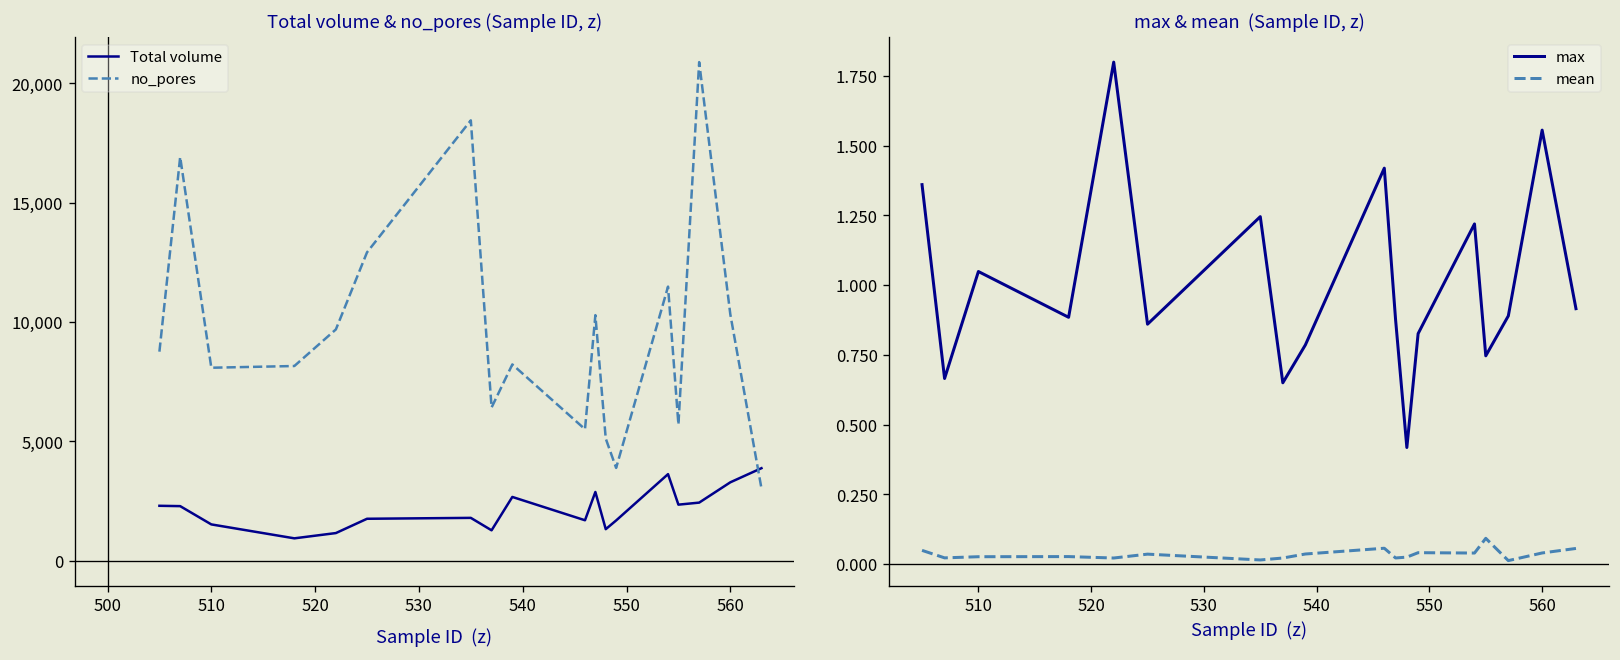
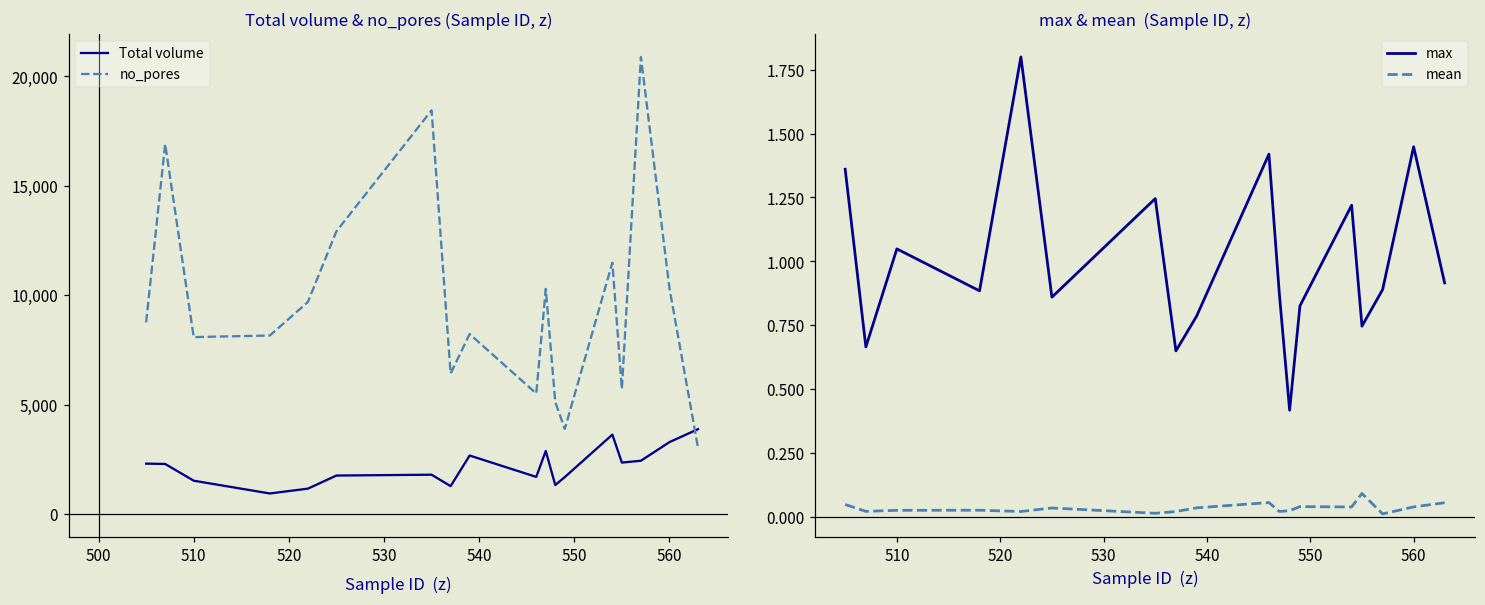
max & mean (Sample ID, z), max, 560: 1.56 -> 1.45
